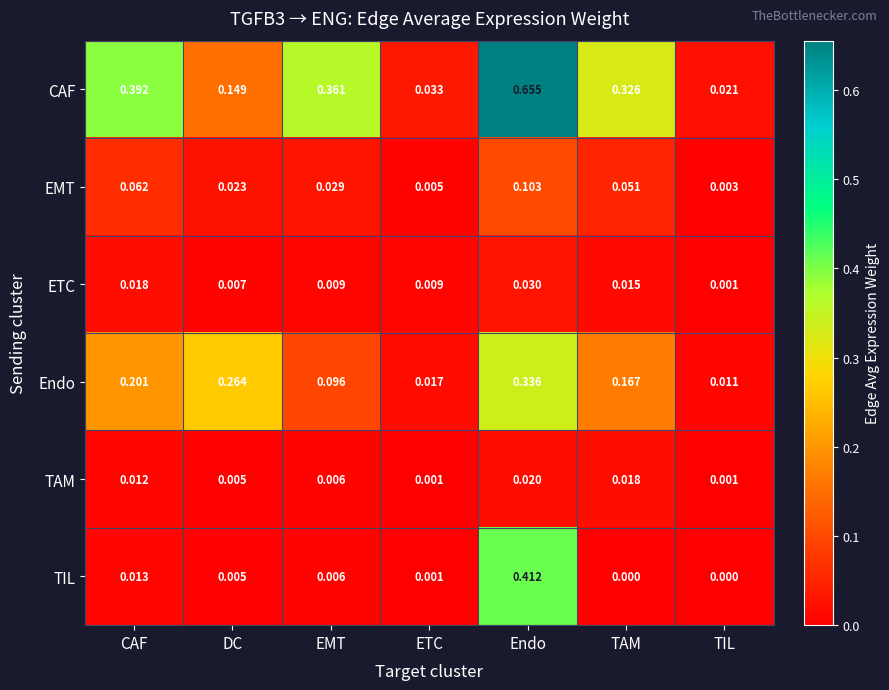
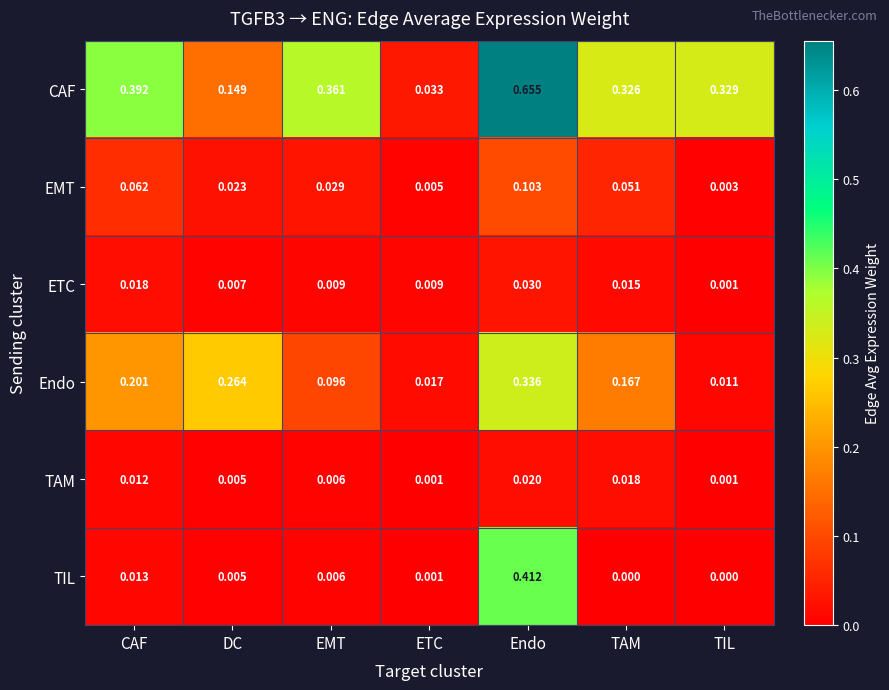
CAF, TIL: 0.021 -> 0.329
